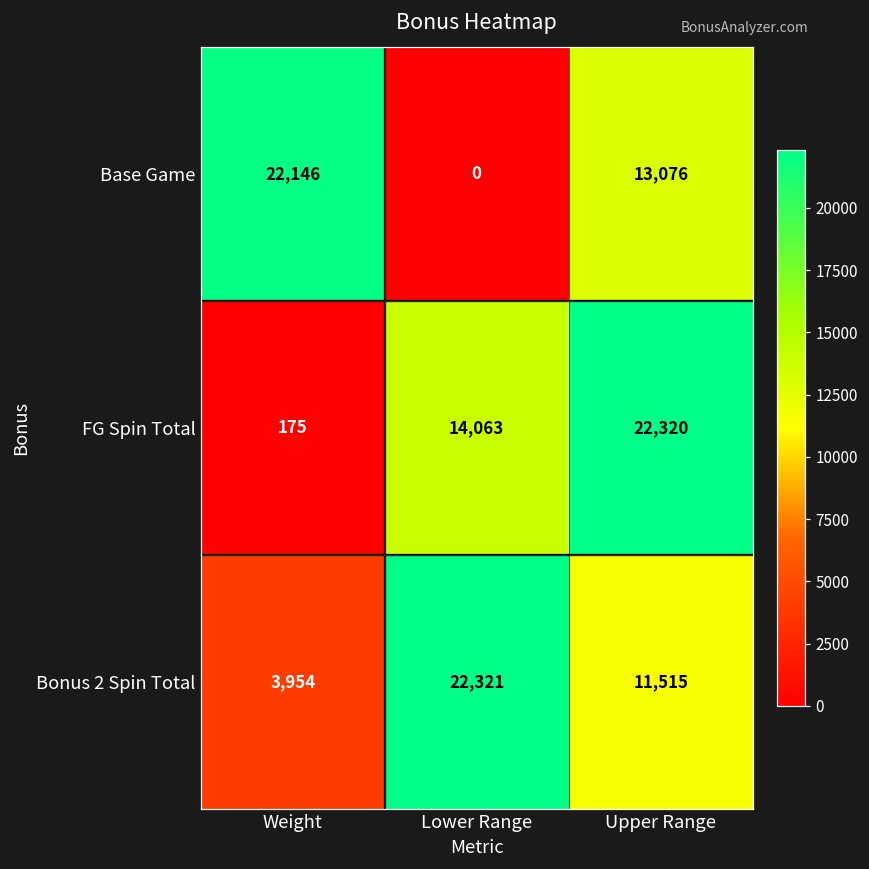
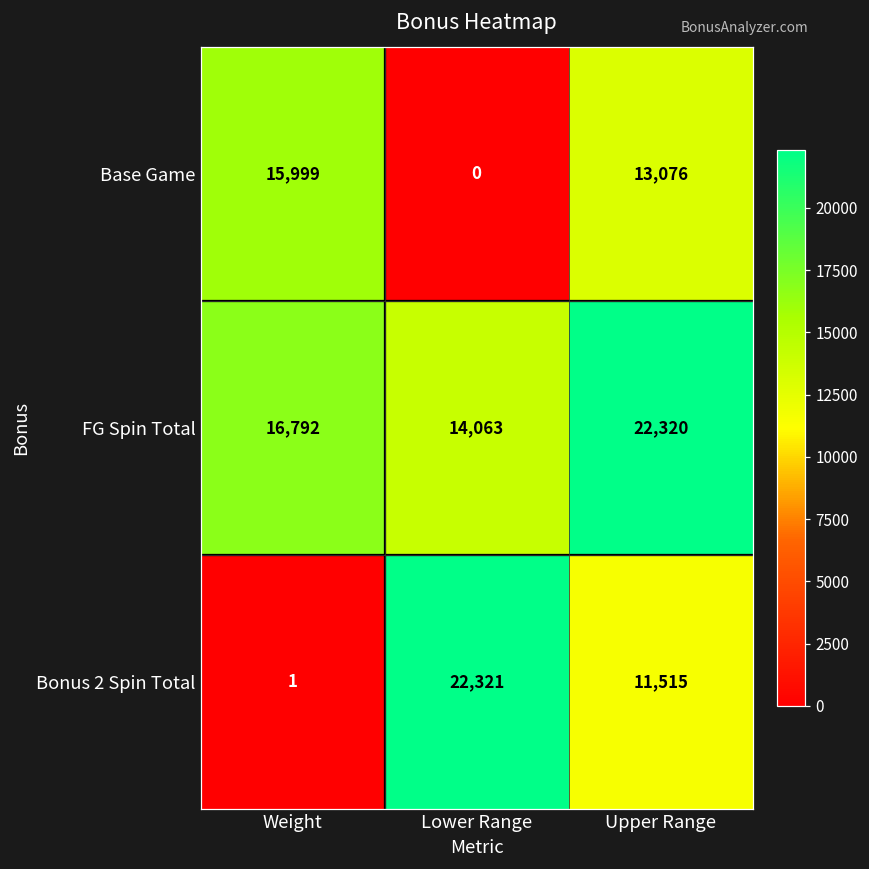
Base Game, Weight: 22,146 -> 15,999
FG Spin Total, Weight: 175 -> 16,792
Bonus 2 Spin Total, Weight: 3,954 -> 1
